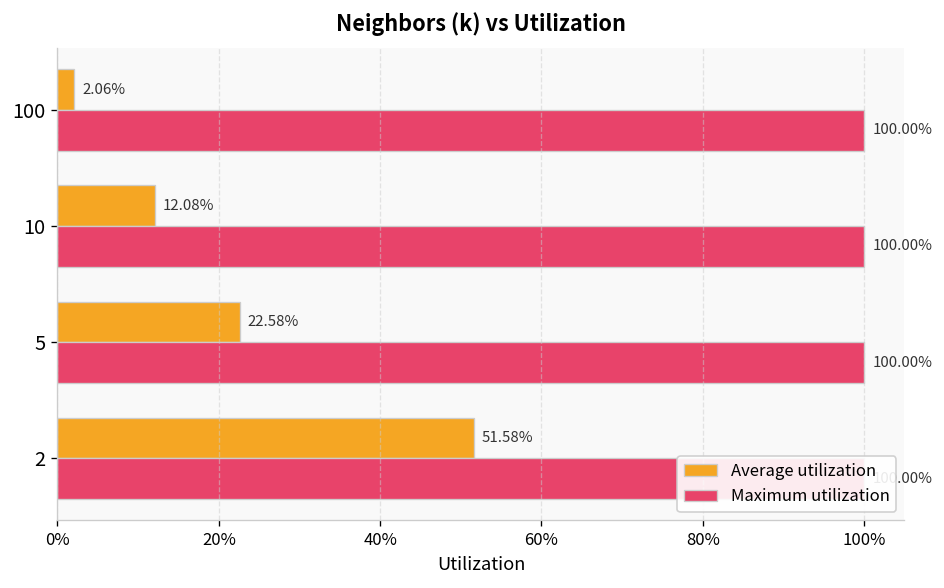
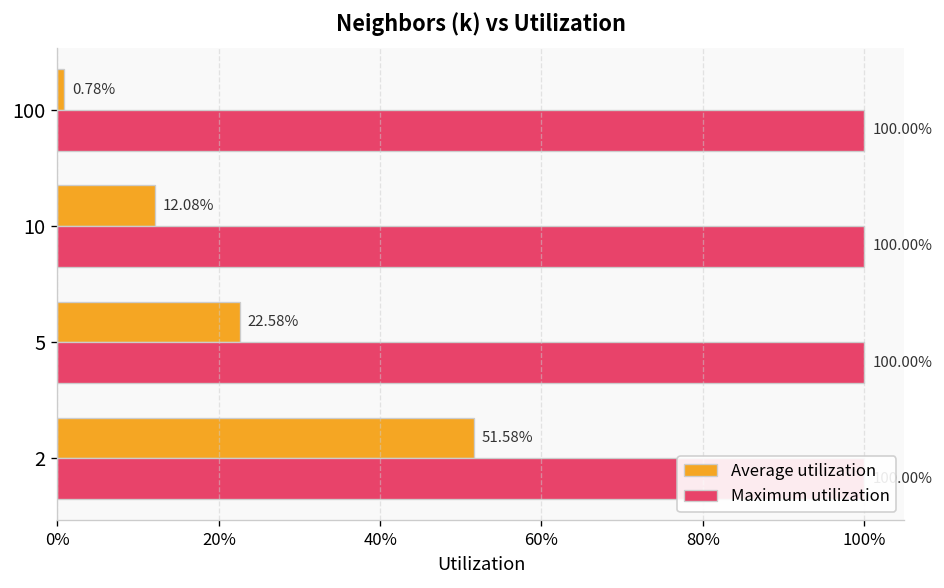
Average utilization, 100: 2.06% -> 0.78%
